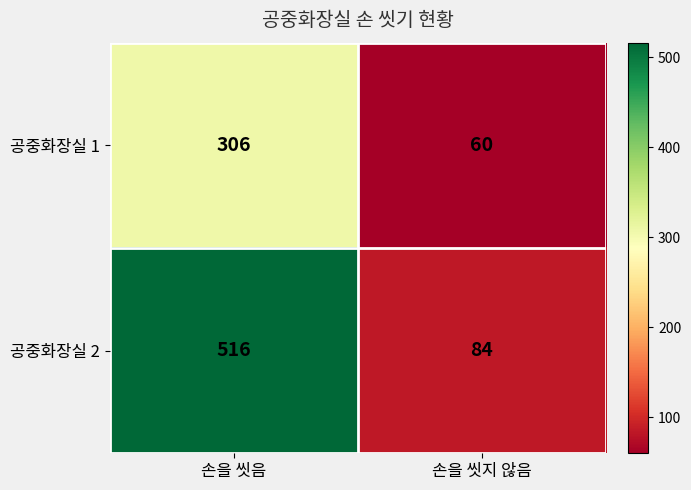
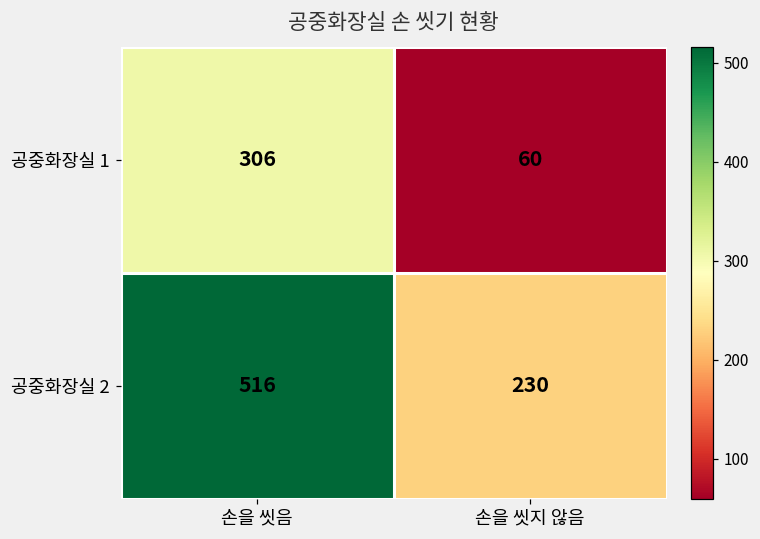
공중화장실 2, 손을 씻지 않음: 84 -> 230
